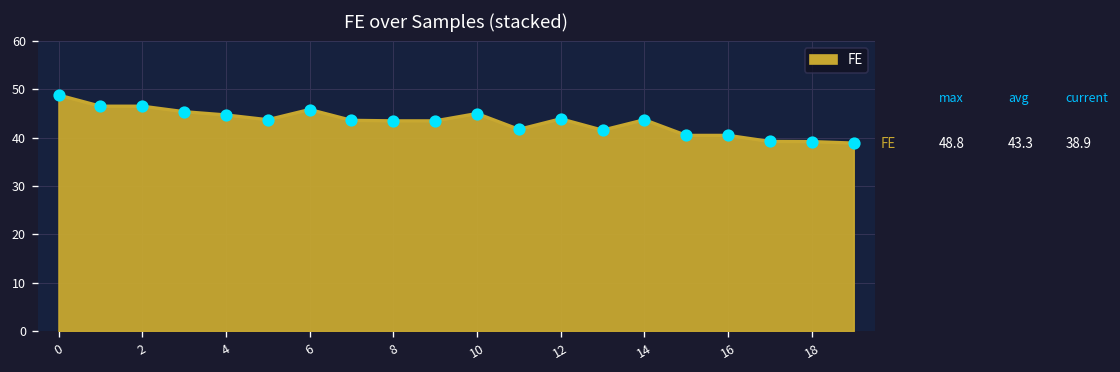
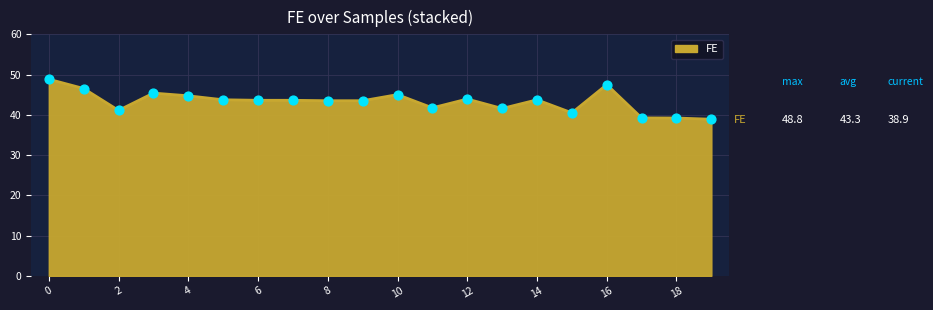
2: 47 -> 41
6: 46 -> 44
16: 40 -> 47
